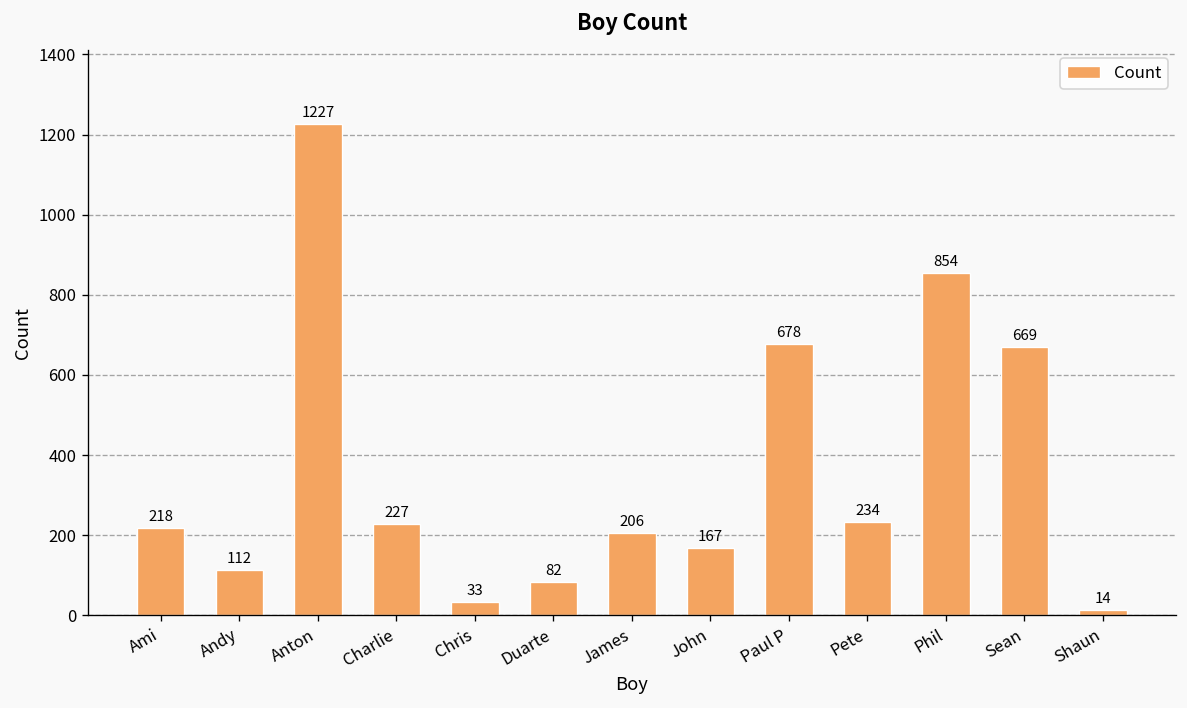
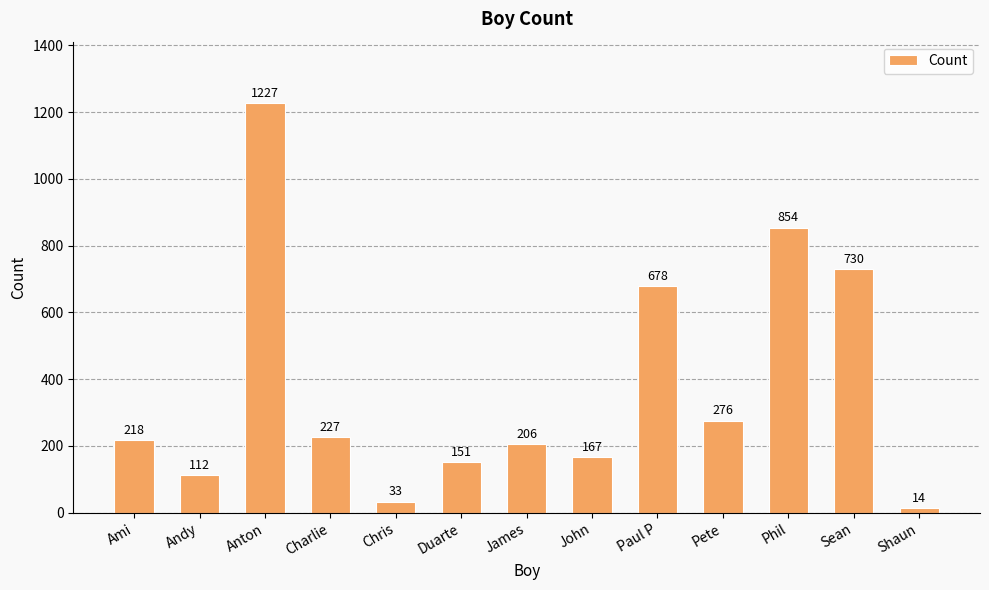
Duarte: 82 -> 151
Pete: 234 -> 276
Sean: 669 -> 730
